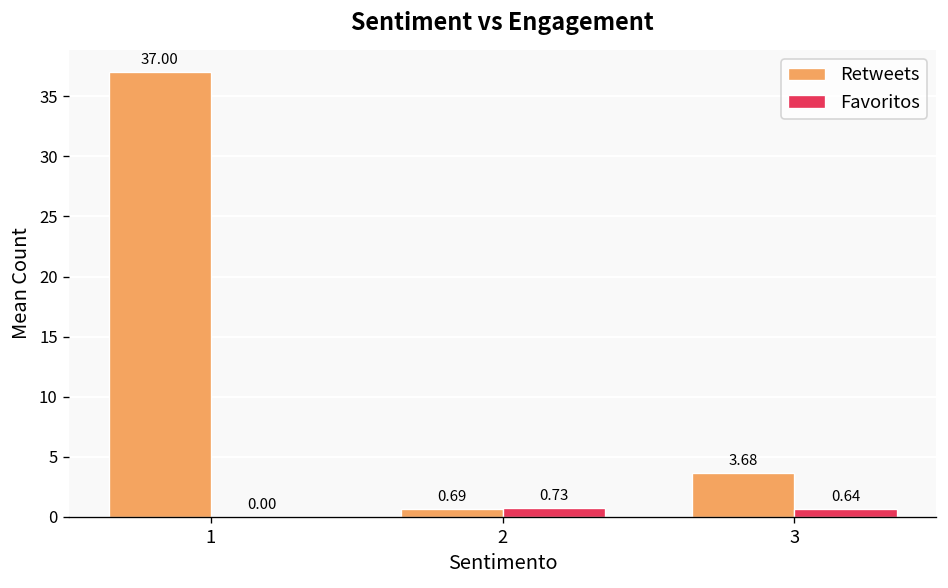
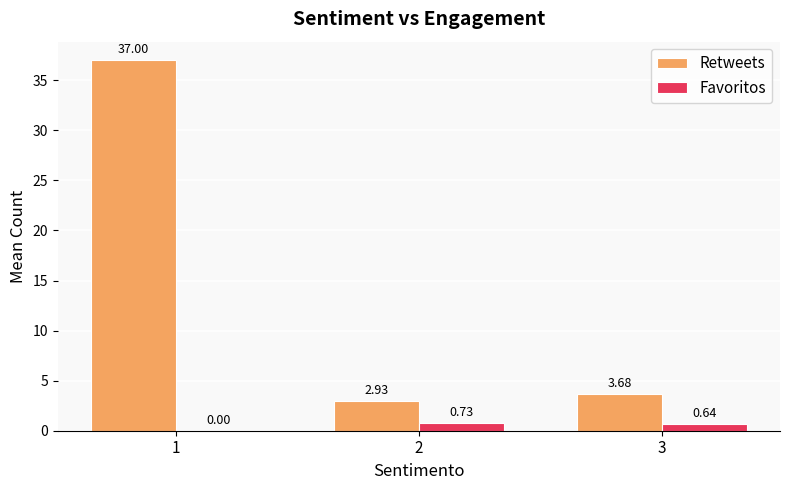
Retweets, 2: 0.69 -> 2.93
